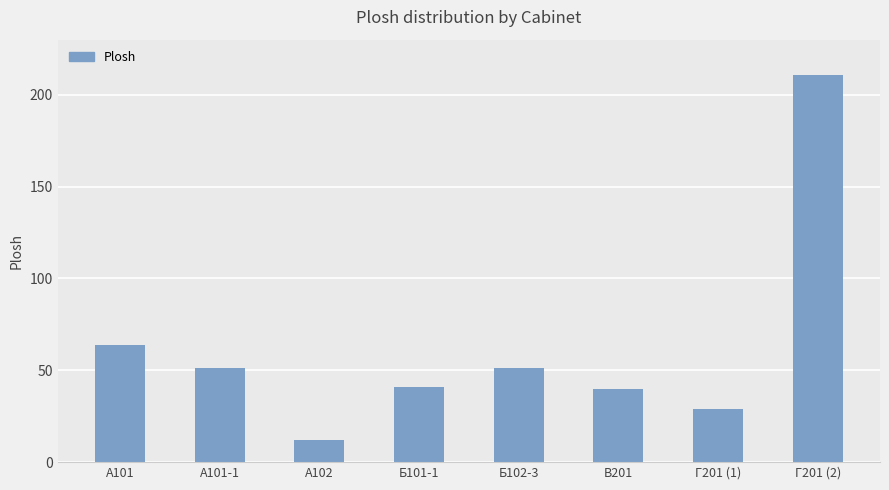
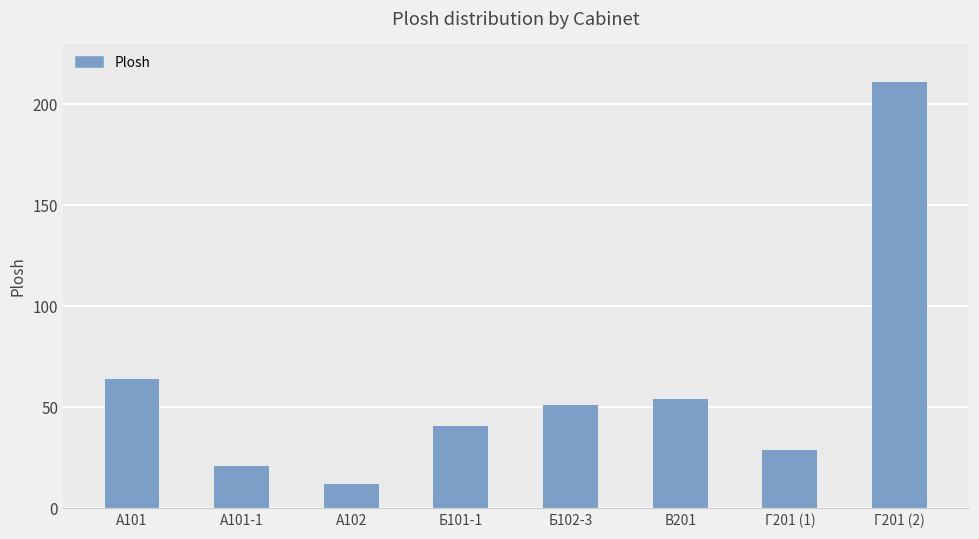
А101-1: 51 -> 21
В201: 40 -> 54
